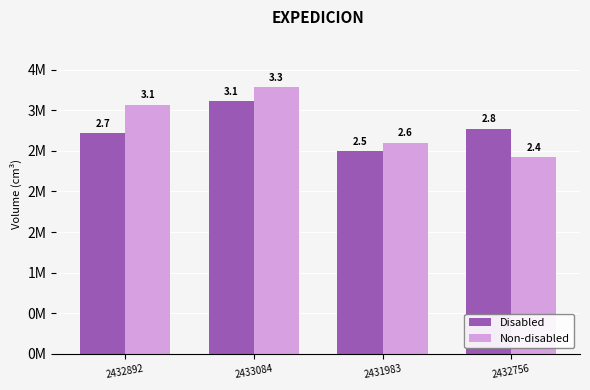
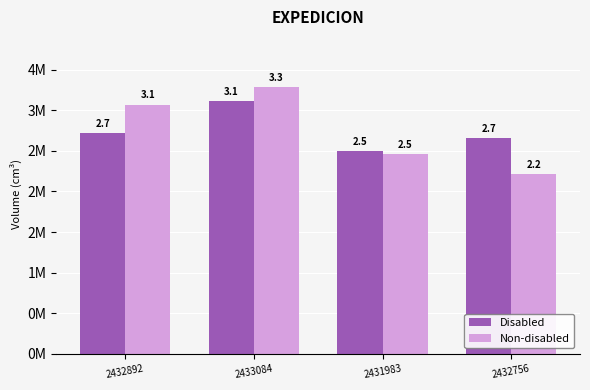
Non-disabled, 2431983: 2.6 -> 2.5
Disabled, 2432756: 2.8 -> 2.7
Non-disabled, 2432756: 2.4 -> 2.2
